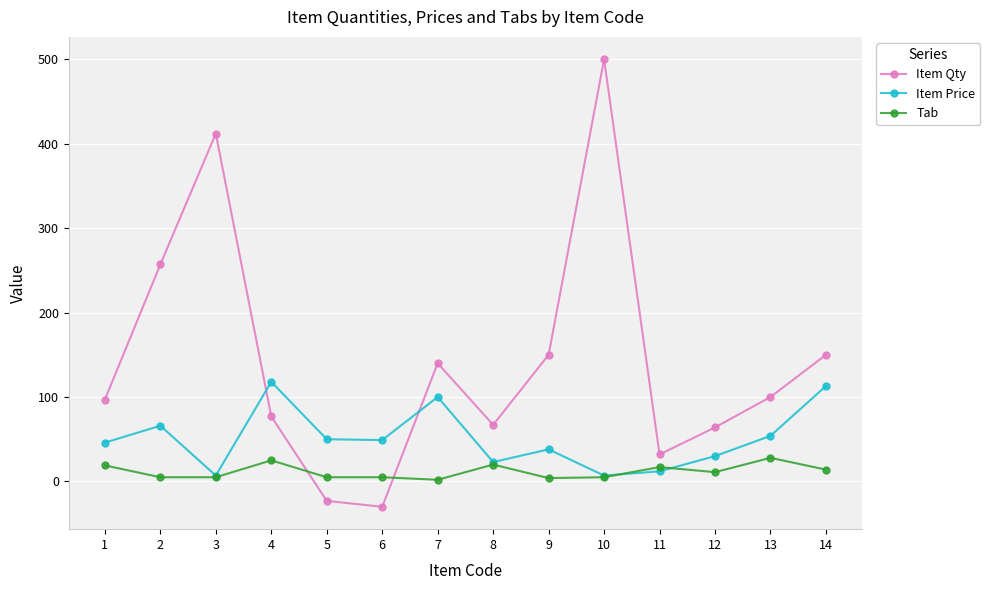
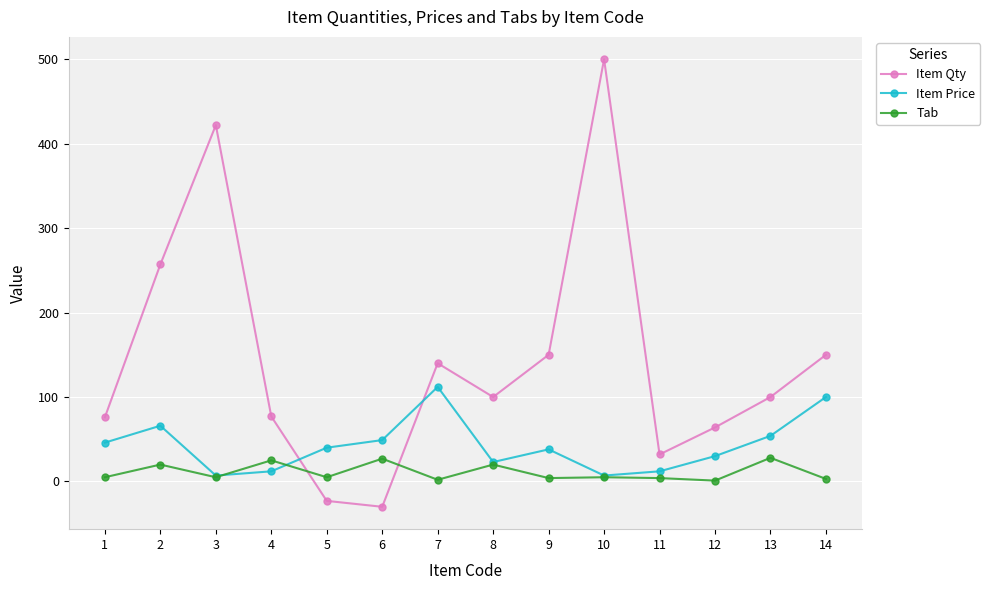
Item Qty, 1: 100 -> 80
Tab, 1: 20 -> 10
Tab, 2: 10 -> 20
Item Qty, 3: 410 -> 420
Item Price, 4: 120 -> 10
Item Price, 5: 50 -> 40
Tab, 6: 10 -> 30
Item Price, 7: 100 -> 110
Item Qty, 8: 70 -> 100
Tab, 11: 20 -> 0
Tab, 12: 10 -> 0
Item Price, 14: 110 -> 100
Tab, 14: 10 -> 0
